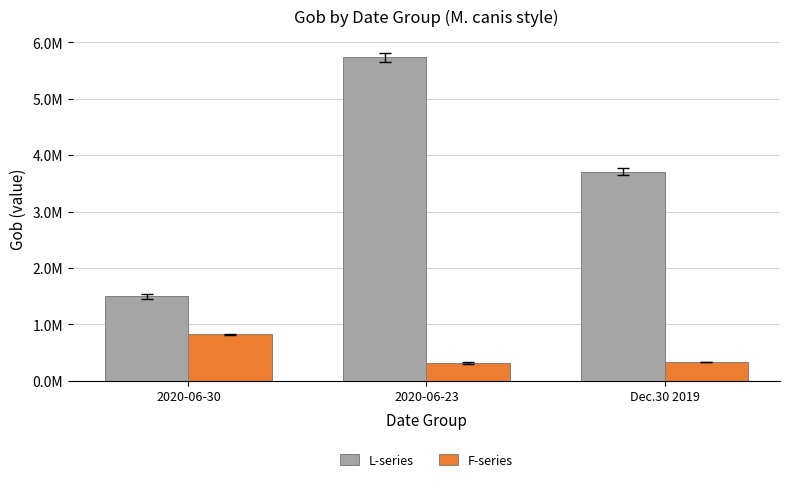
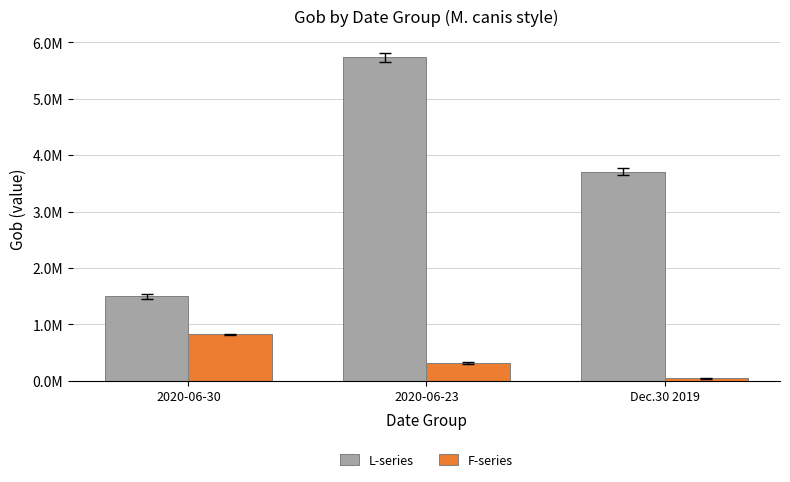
F-series, Dec.30 2019: 300000 -> 0
